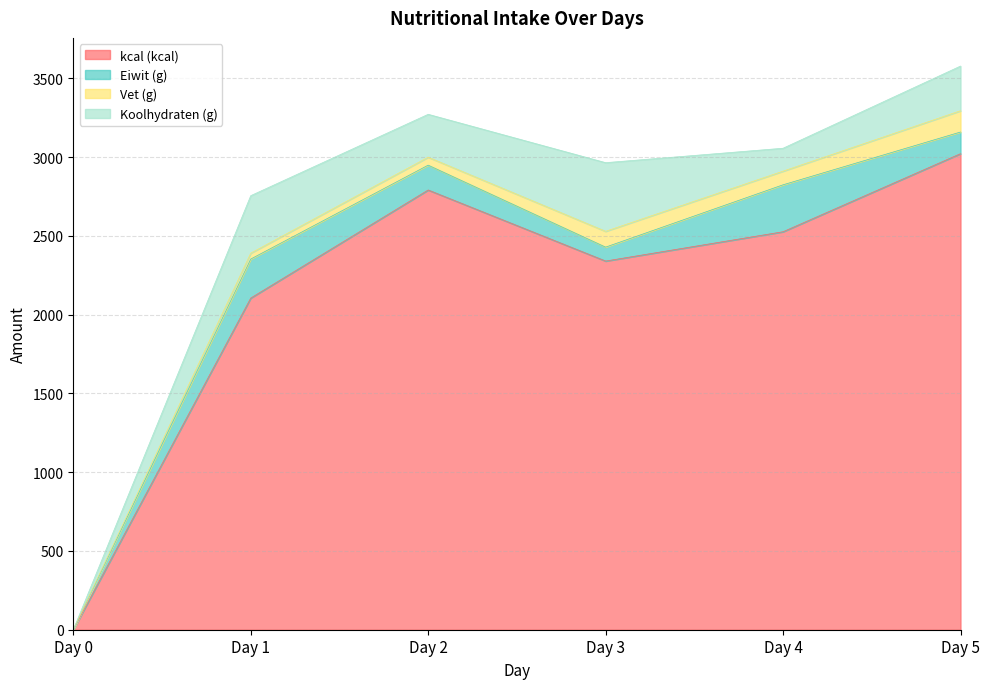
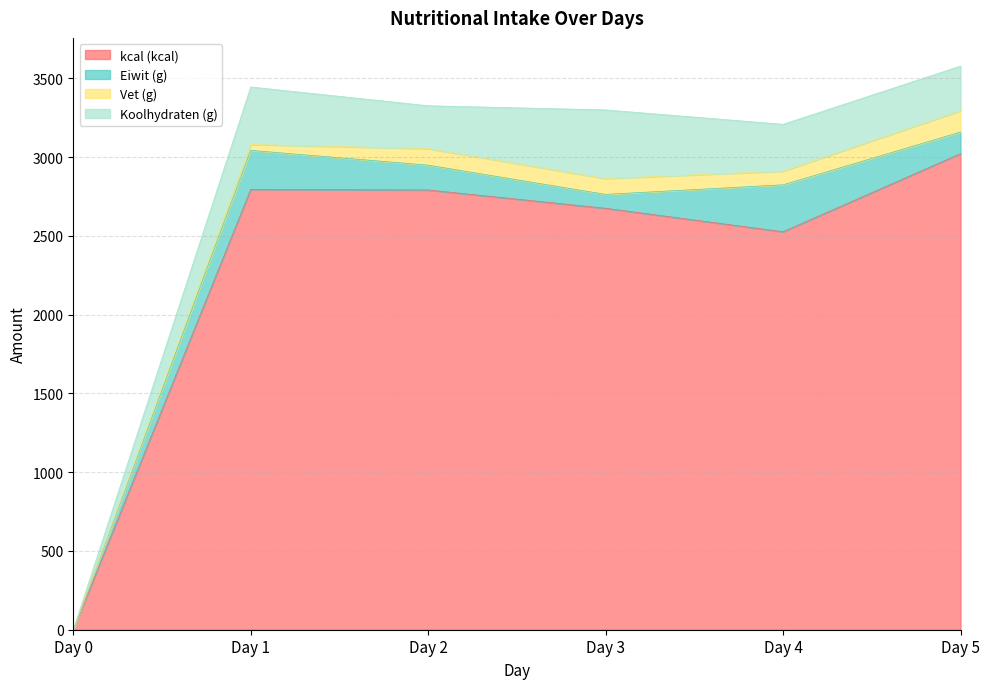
kcal (kcal), Day 1: 2110 -> 2800
Vet (g), Day 2: 50 -> 100
kcal (kcal), Day 3: 2340 -> 2680
Koolhydraten (g), Day 4: 150 -> 300
